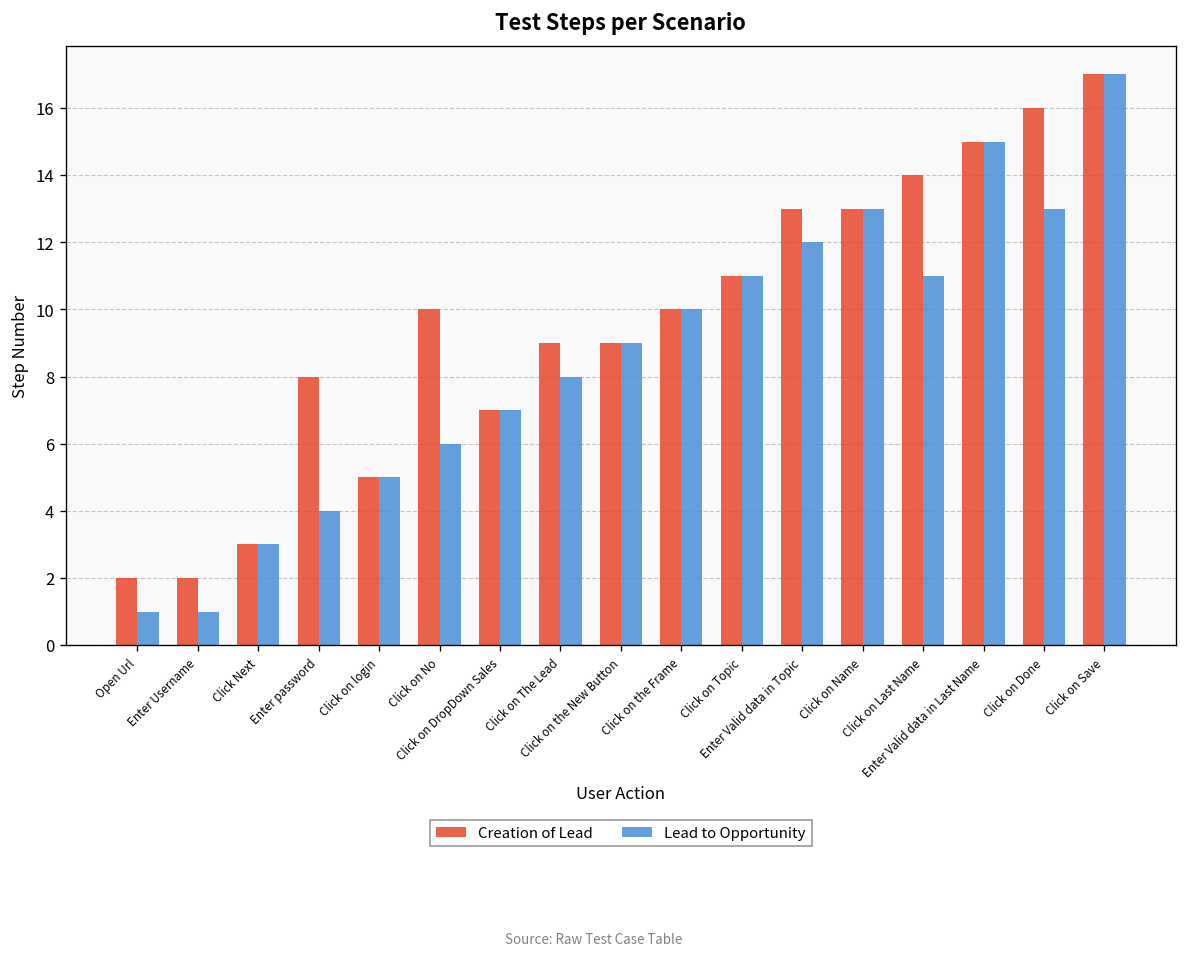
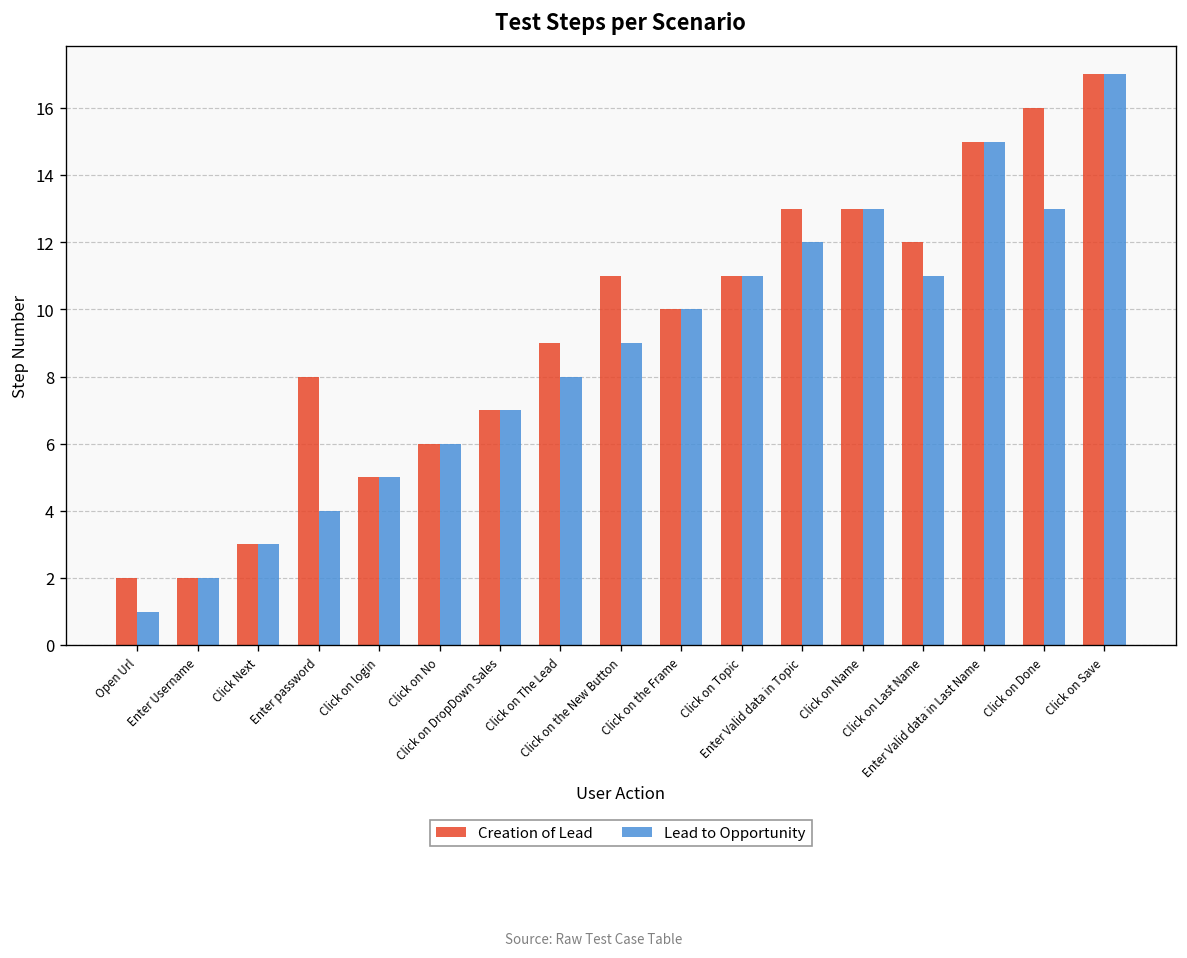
Lead to Opportunity, Enter Username: 1 -> 2
Creation of Lead, Click on No: 10 -> 6
Creation of Lead, Click on the New Button: 9 -> 11
Creation of Lead, Click on Last Name: 14 -> 12
